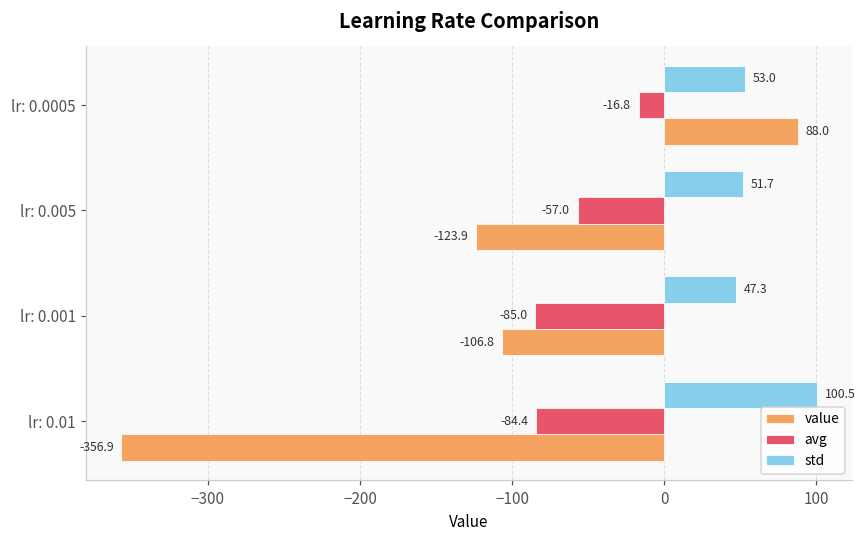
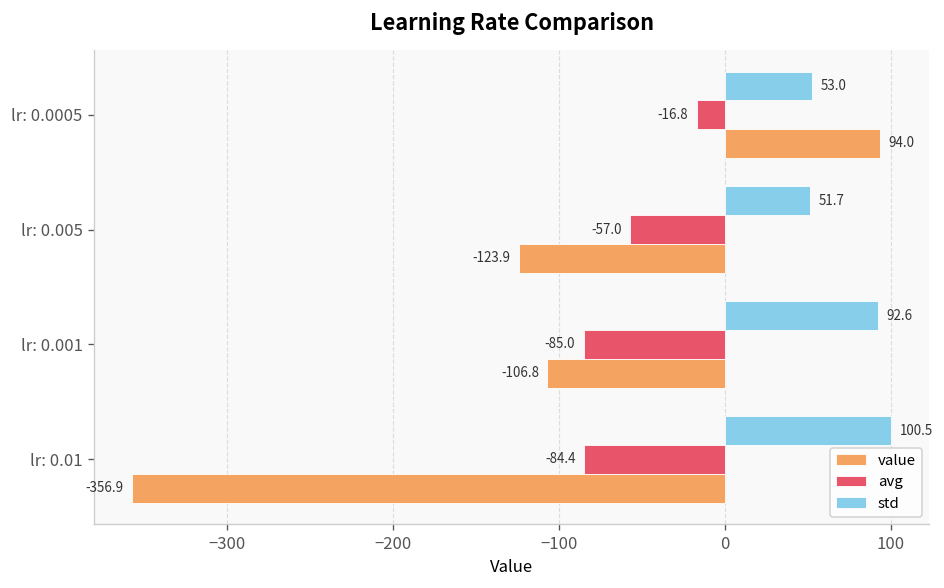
value, lr: 0.0005: 88.0 -> 94.0
std, lr: 0.001: 47.3 -> 92.6
